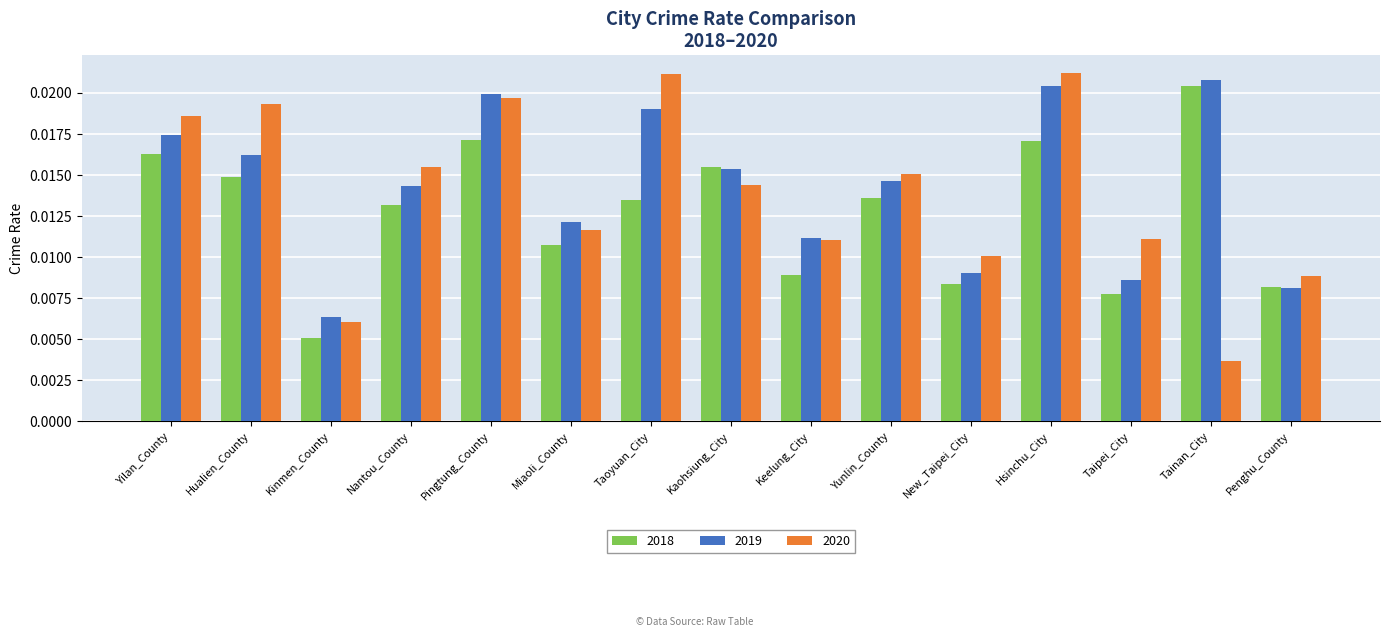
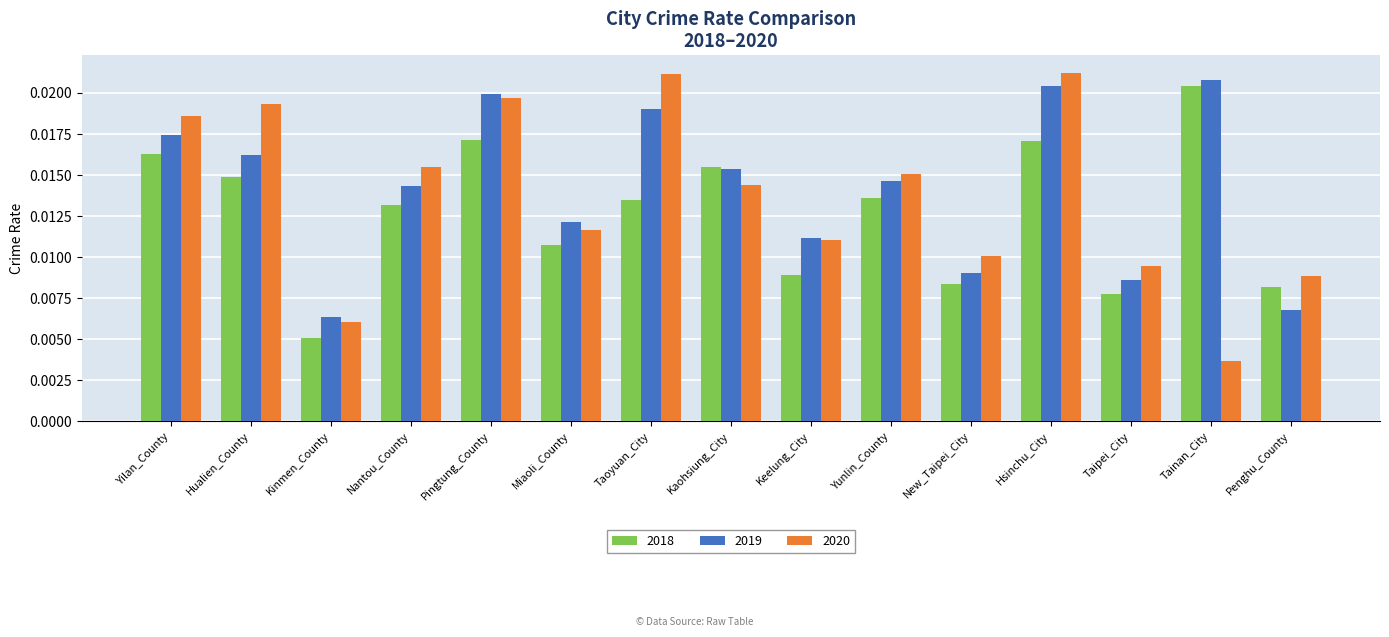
2020, Taipei_City: 0.0111 -> 0.0095
2019, Penghu_County: 0.0081 -> 0.0068
